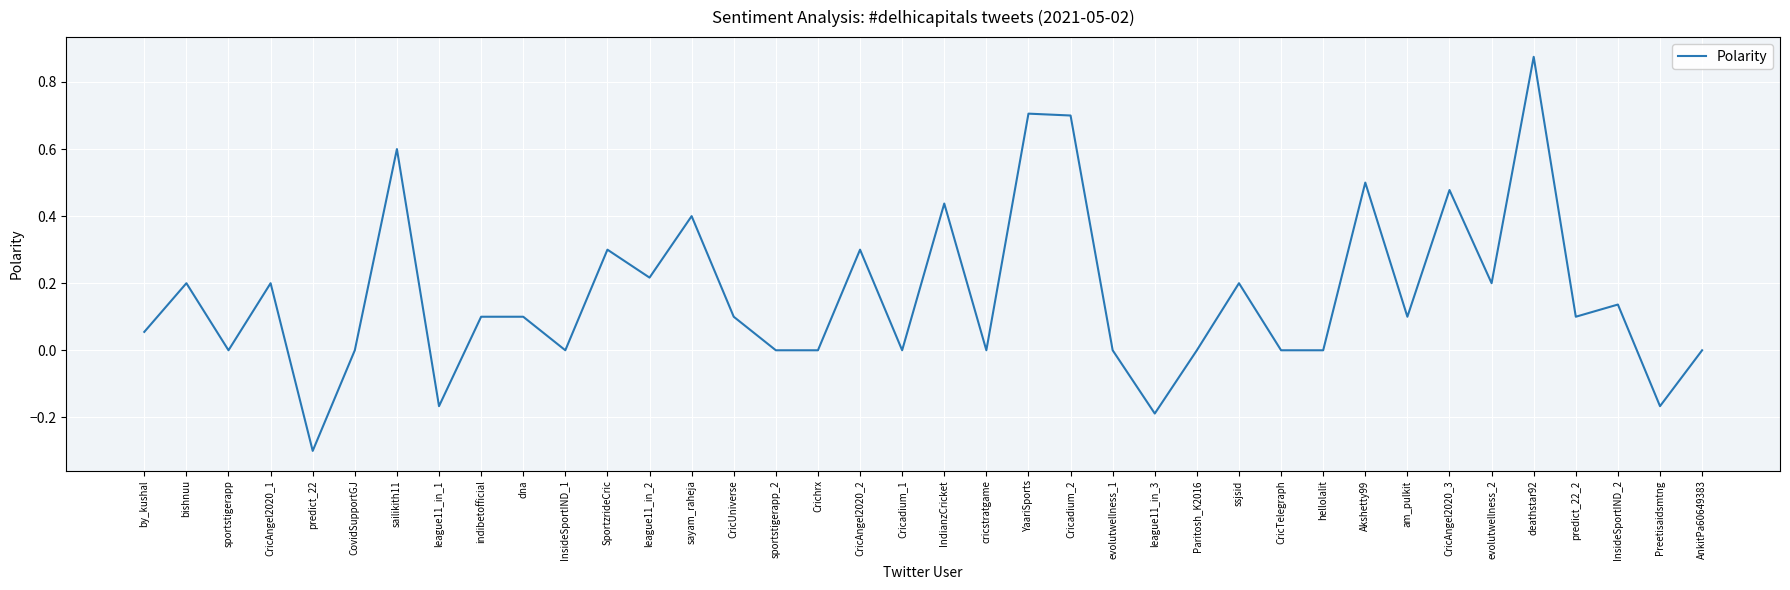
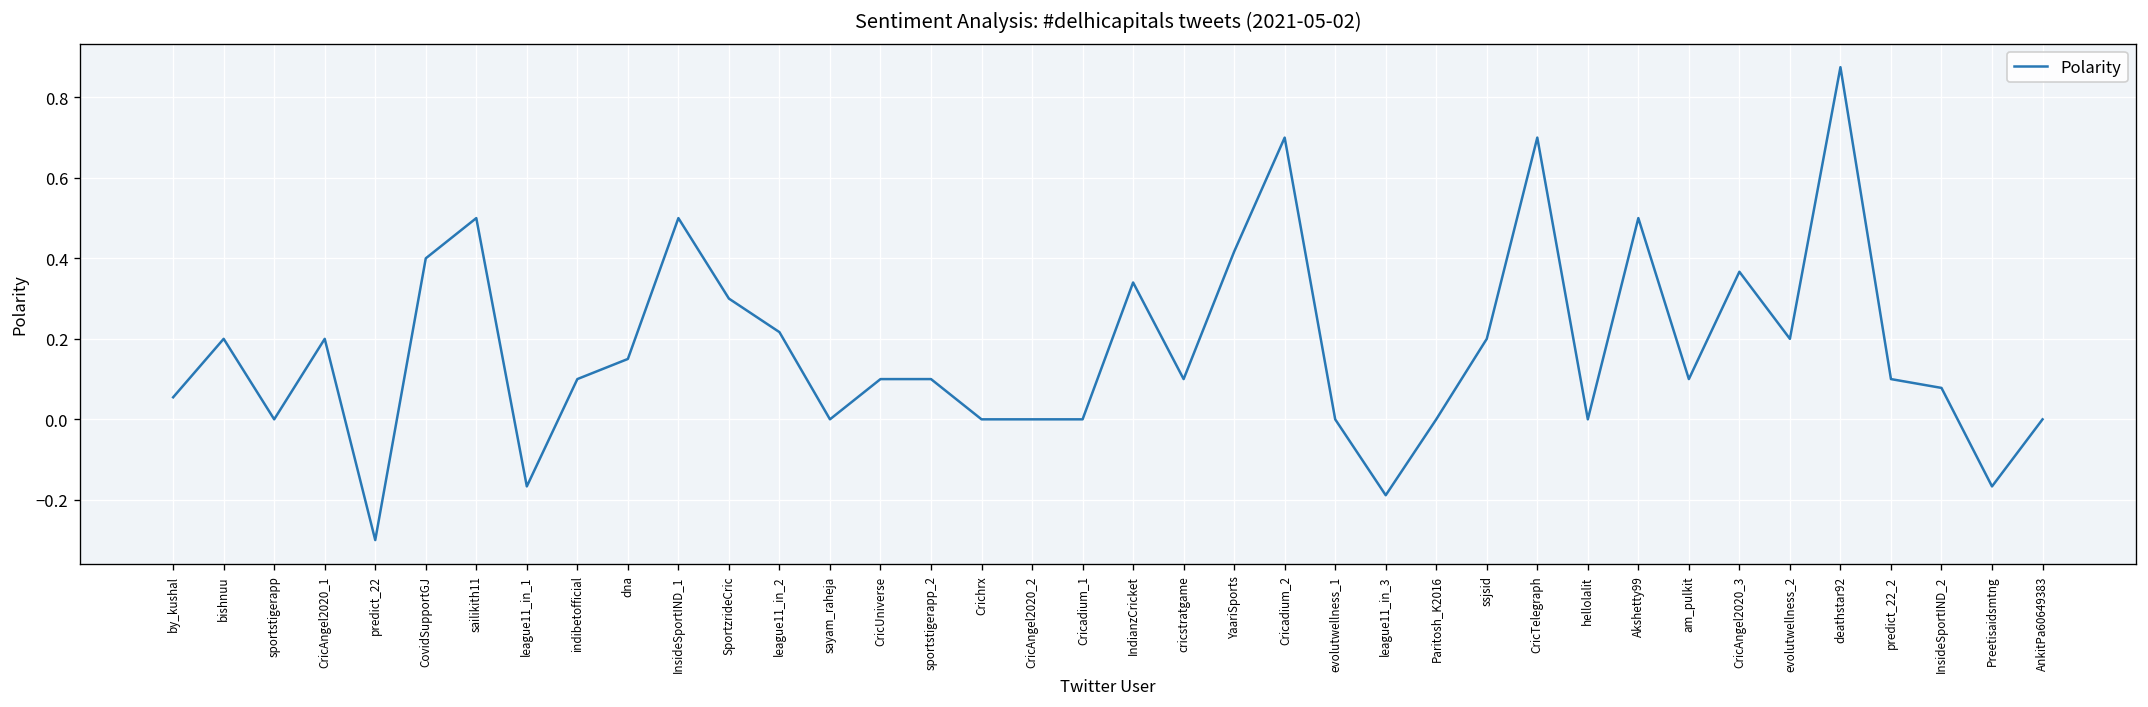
CovidSupportGJ: 0.0 -> 0.4
sailikith11: 0.6 -> 0.5
dna: 0.10 -> 0.15
InsideSportIND_1: 0.0 -> 0.5
sayam_raheja: 0.4 -> 0.0
sportstigerapp_2: 0.0 -> 0.1
CricAngel2020_2: 0.3 -> 0.0
IndianzCricket: 0.44 -> 0.34
cricstratgame: 0.0 -> 0.1
YaariSports: 0.71 -> 0.42
CricTelegraph: 0.0 -> 0.7
CricAngel2020_3: 0.48 -> 0.37
InsideSportIND_2: 0.14 -> 0.08
